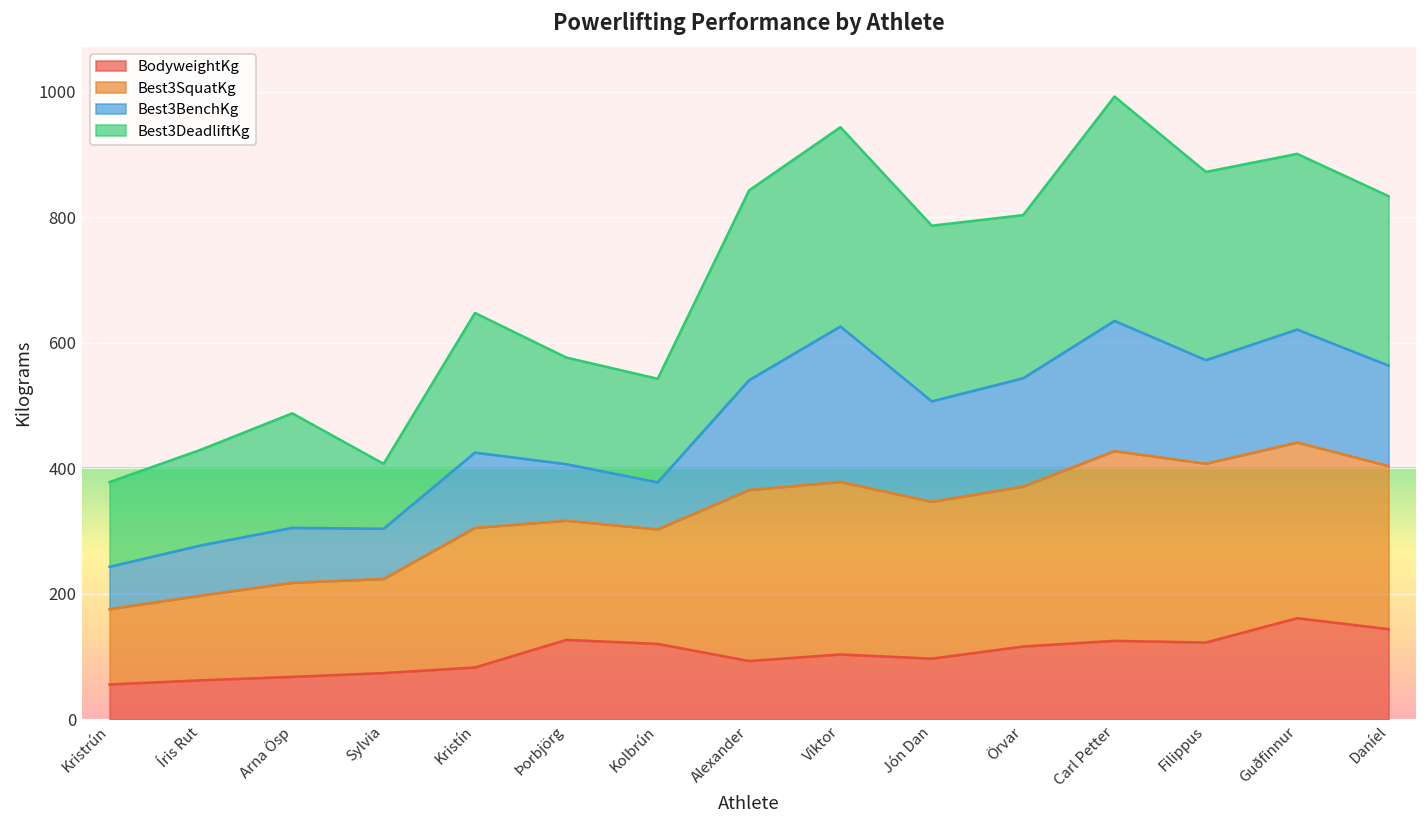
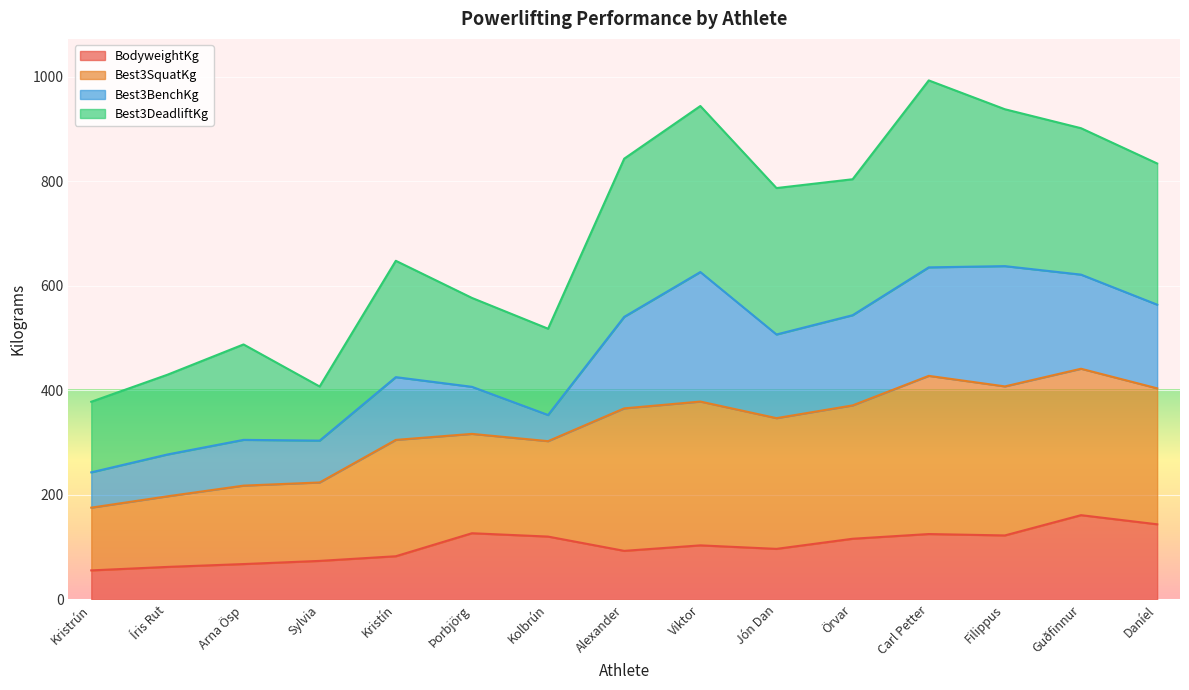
Best3BenchKg, Kolbrún: 80 -> 50
Best3BenchKg, Filippus: 170 -> 230
